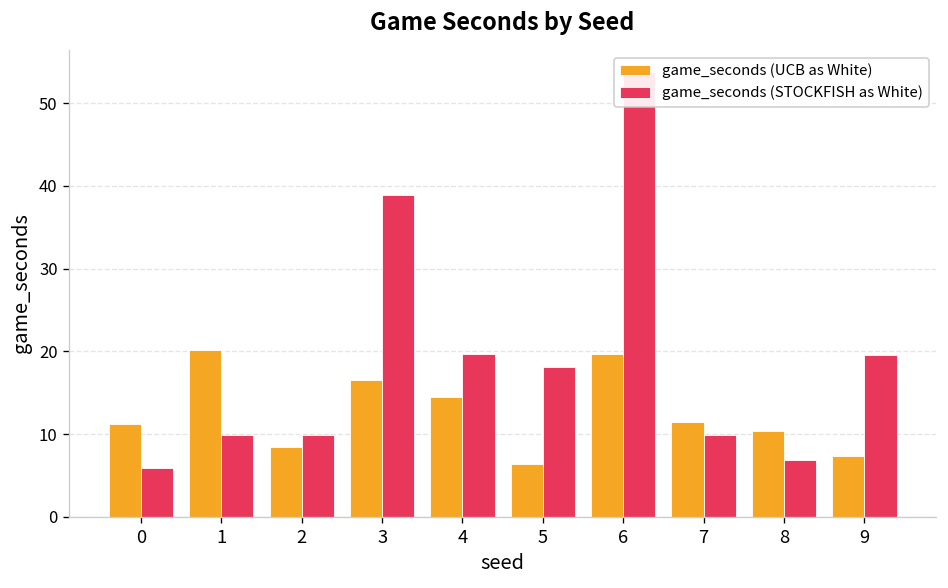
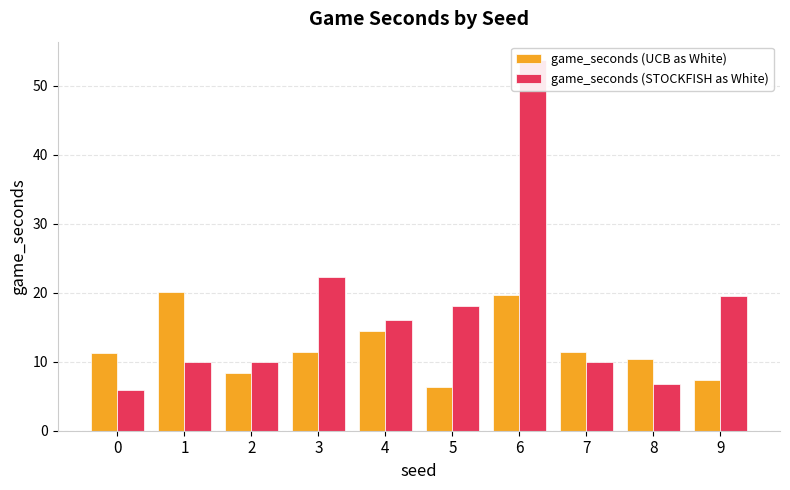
game_seconds (UCB as White), 3: 17 -> 11
game_seconds (STOCKFISH as White), 3: 39 -> 22
game_seconds (STOCKFISH as White), 4: 20 -> 16
